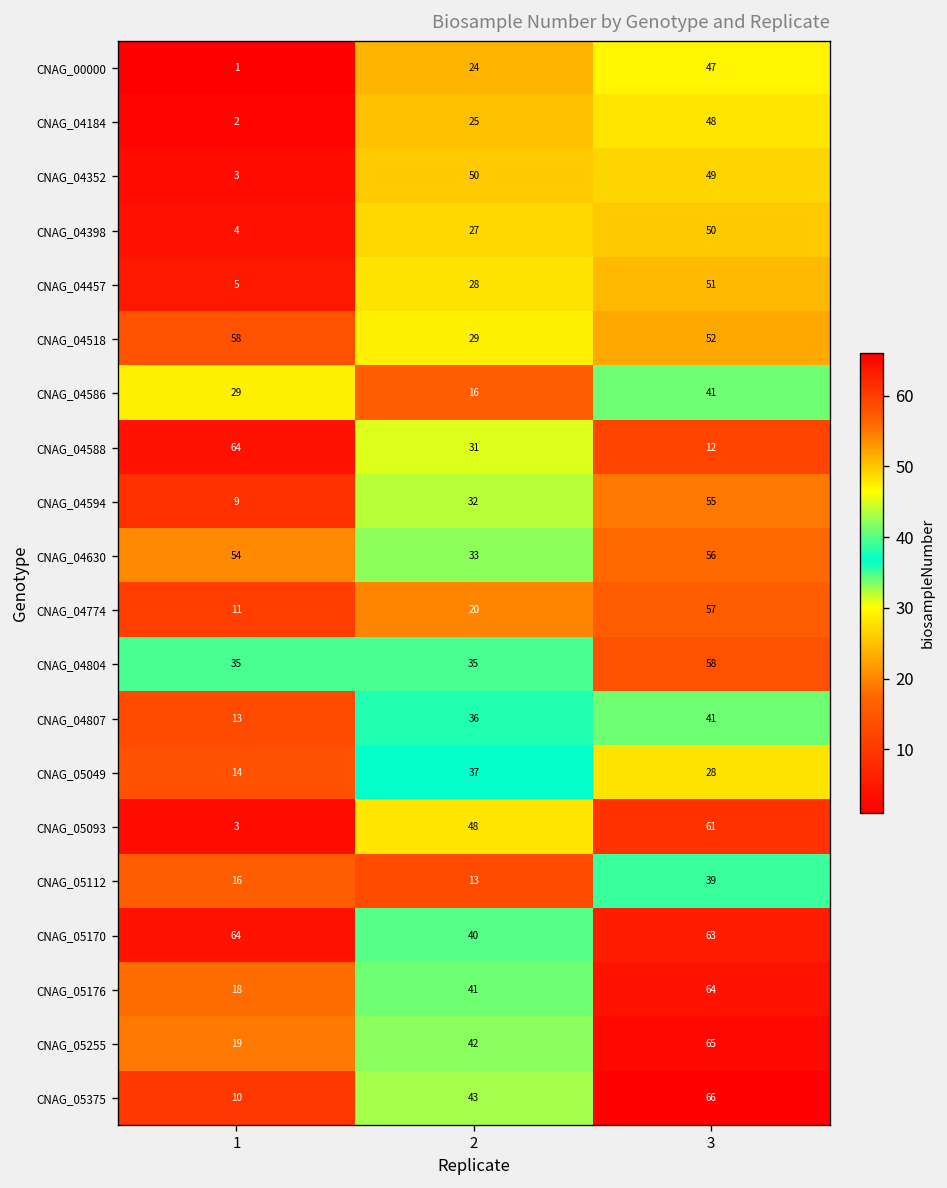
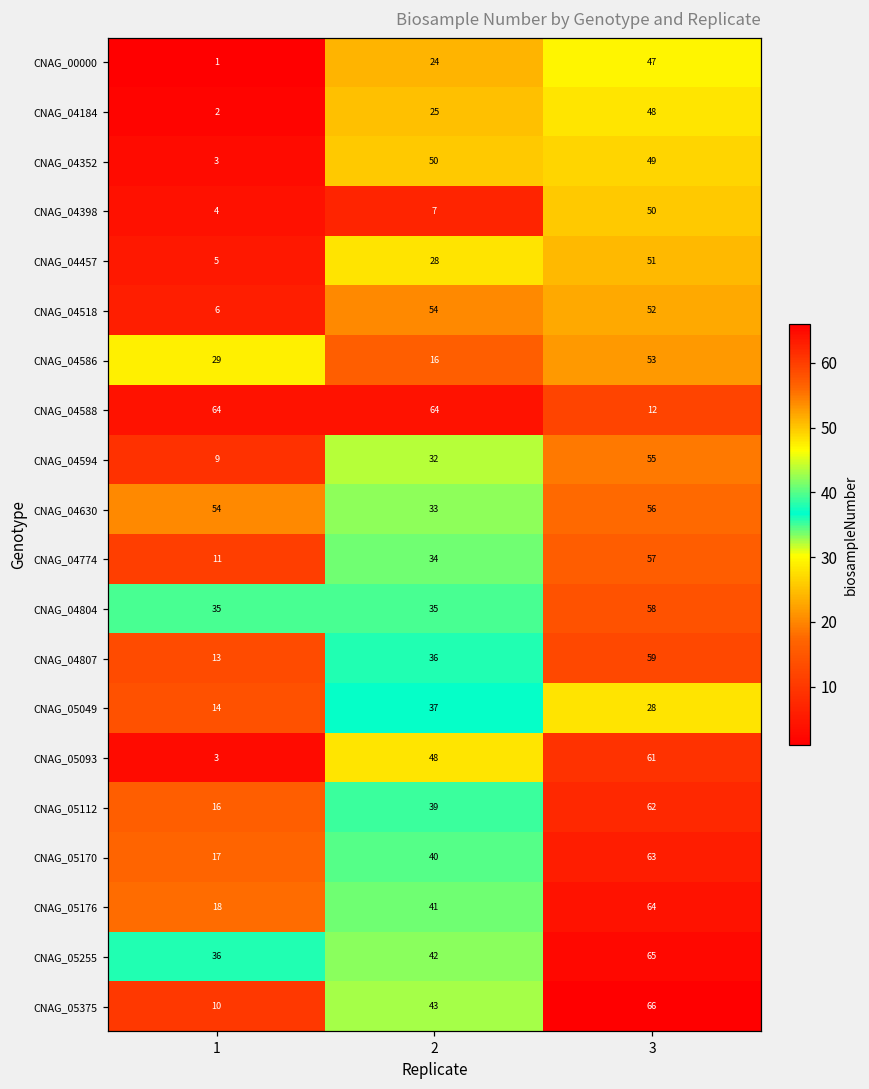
CNAG_04398, 2: 27 -> 7
CNAG_04518, 1: 58 -> 6
CNAG_04518, 2: 29 -> 54
CNAG_04586, 3: 41 -> 53
CNAG_04588, 2: 31 -> 64
CNAG_04774, 2: 20 -> 34
CNAG_04807, 3: 41 -> 59
CNAG_05112, 2: 13 -> 39
CNAG_05112, 3: 39 -> 62
CNAG_05170, 1: 64 -> 17
CNAG_05255, 1: 19 -> 36
